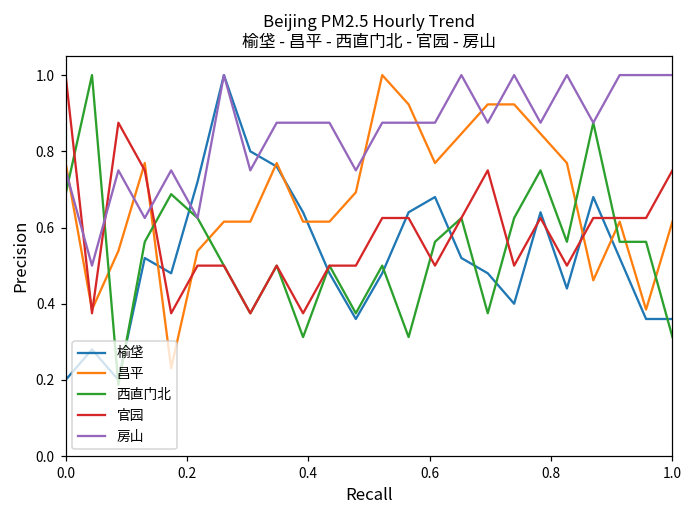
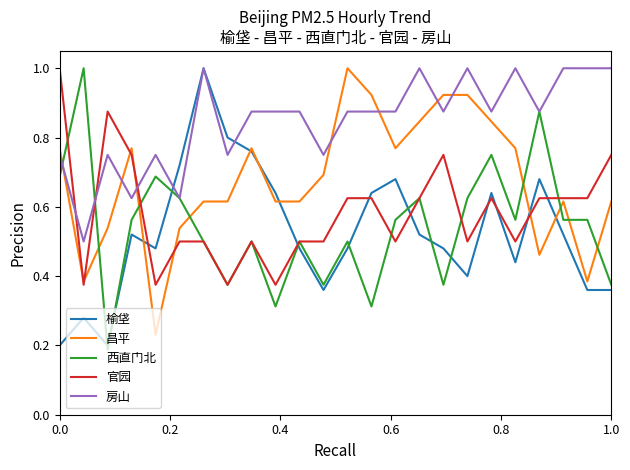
西直门北, 1.0: 0.31 -> 0.38
